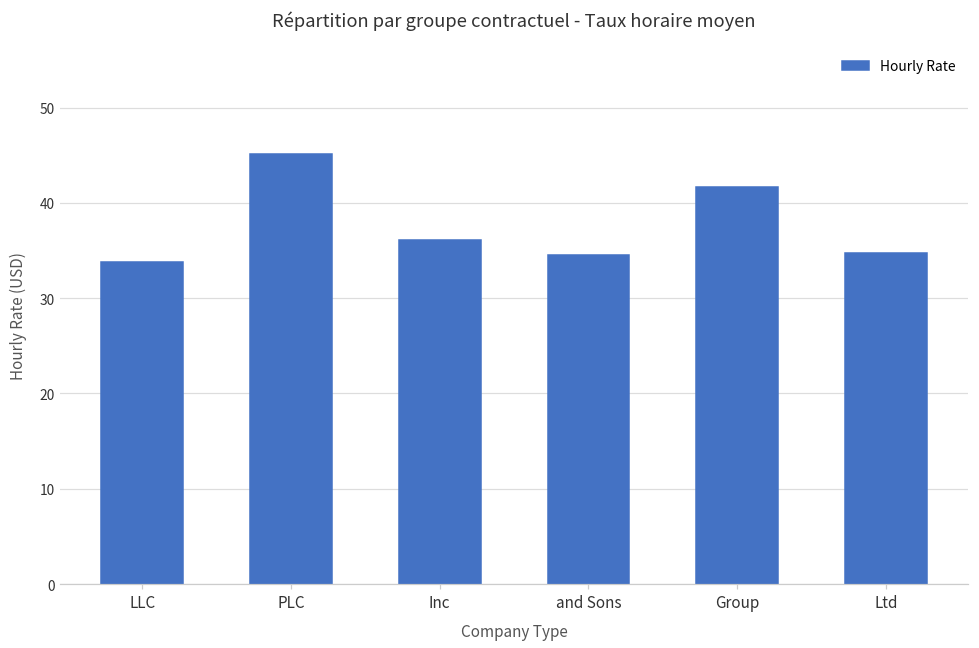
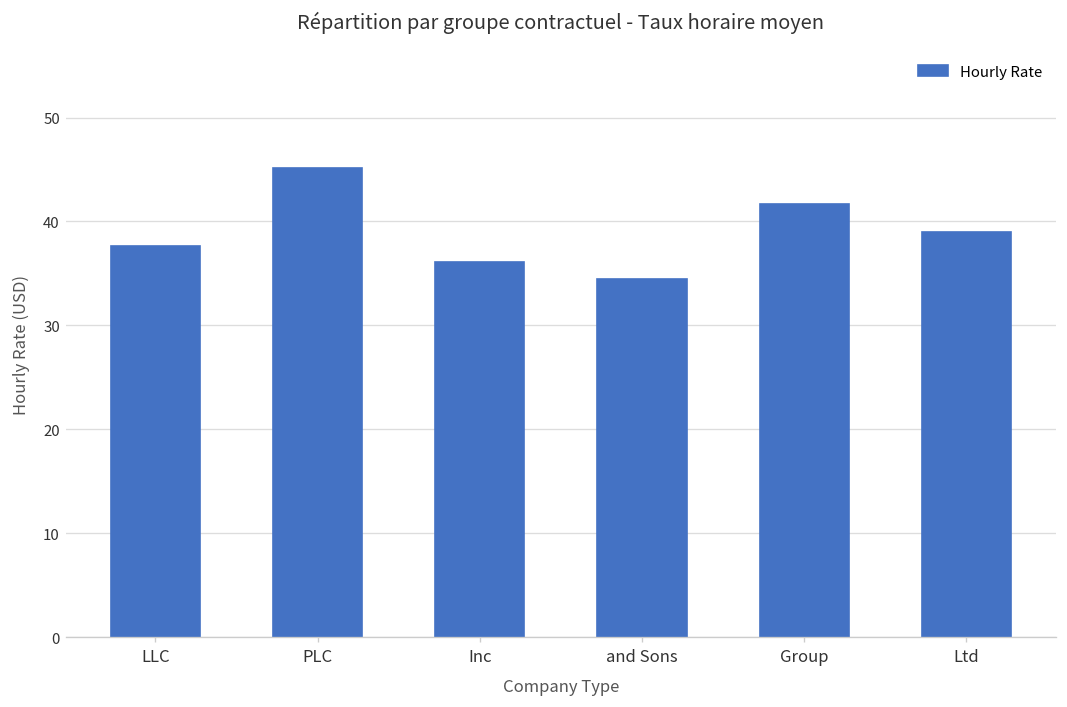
LLC: 34 -> 38
Ltd: 35 -> 39
